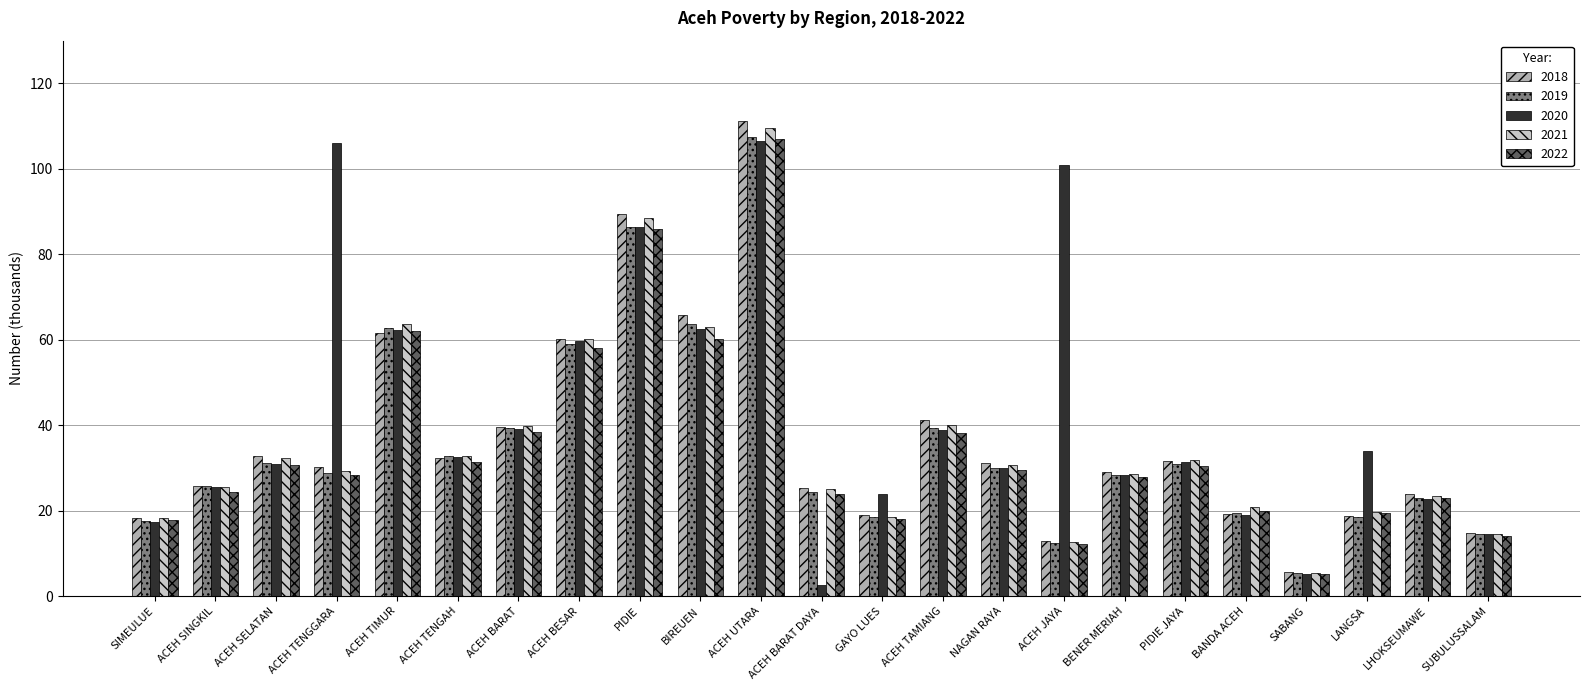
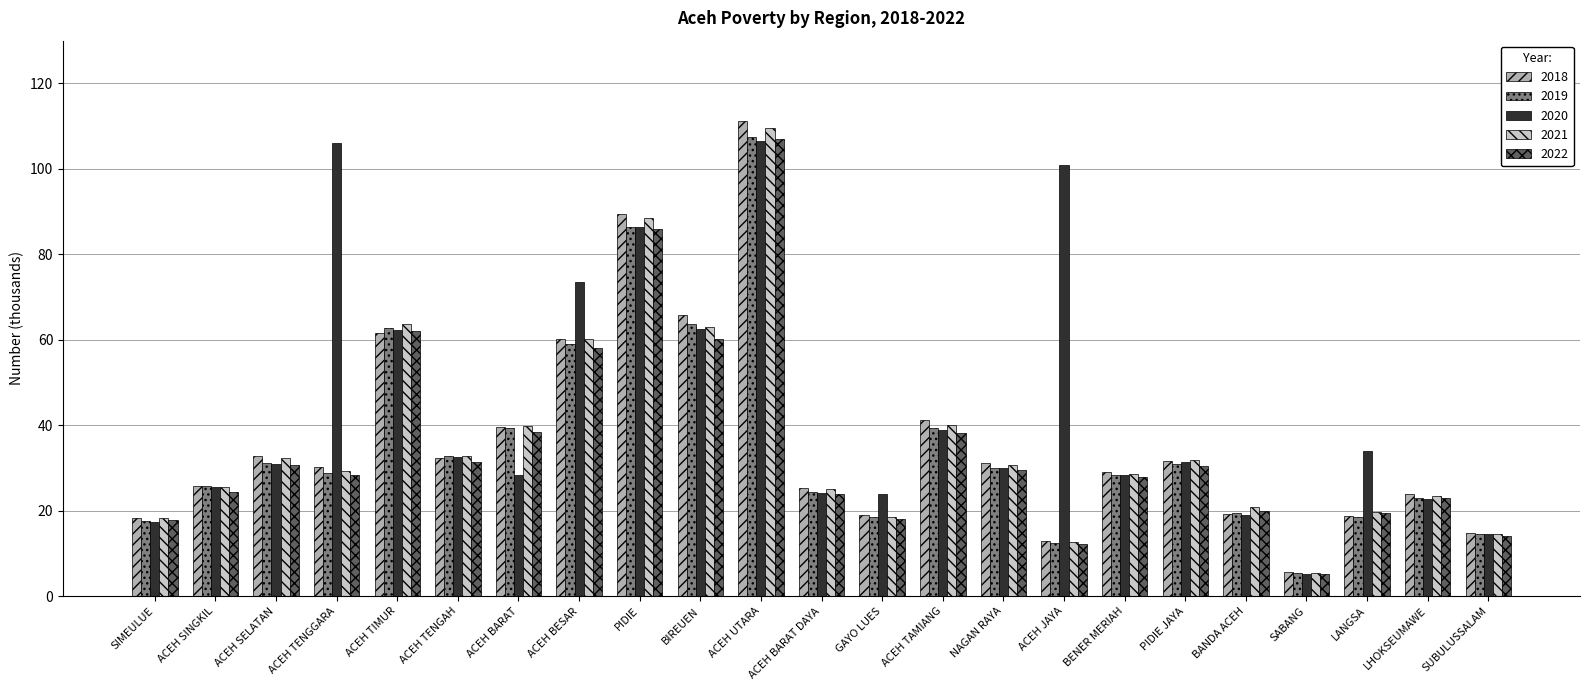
2020, ACEH BARAT: 39 -> 28
2020, ACEH BESAR: 60 -> 74
2020, ACEH BARAT DAYA: 3 -> 24
